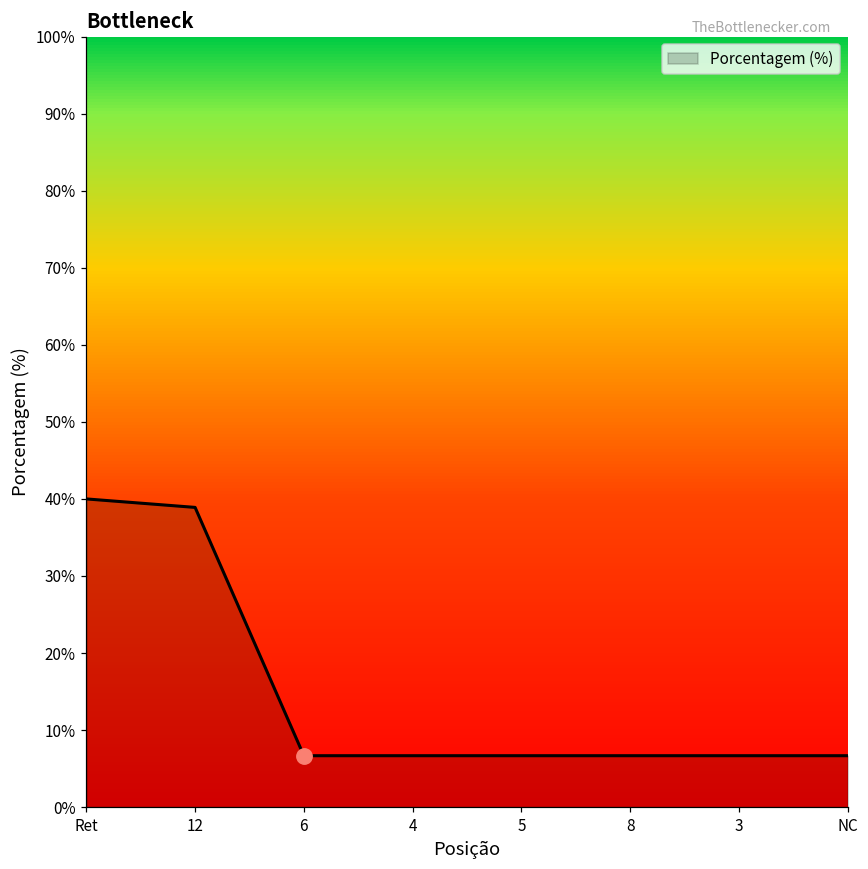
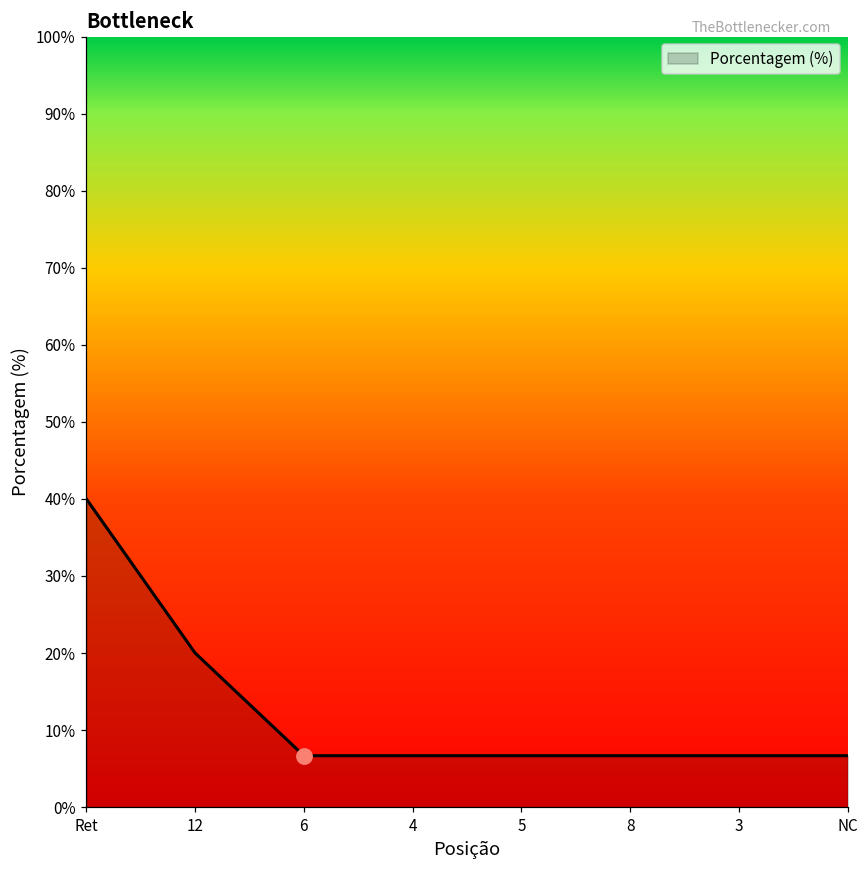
Porcentagem (%), 12: 39% -> 20%
